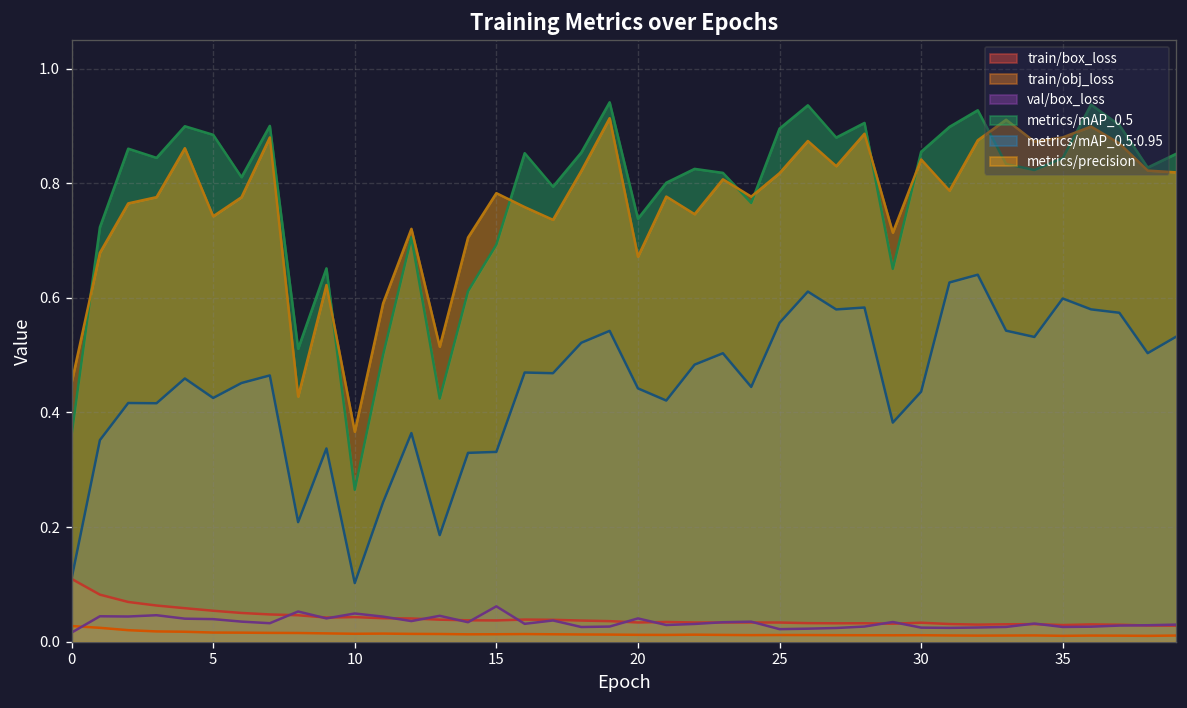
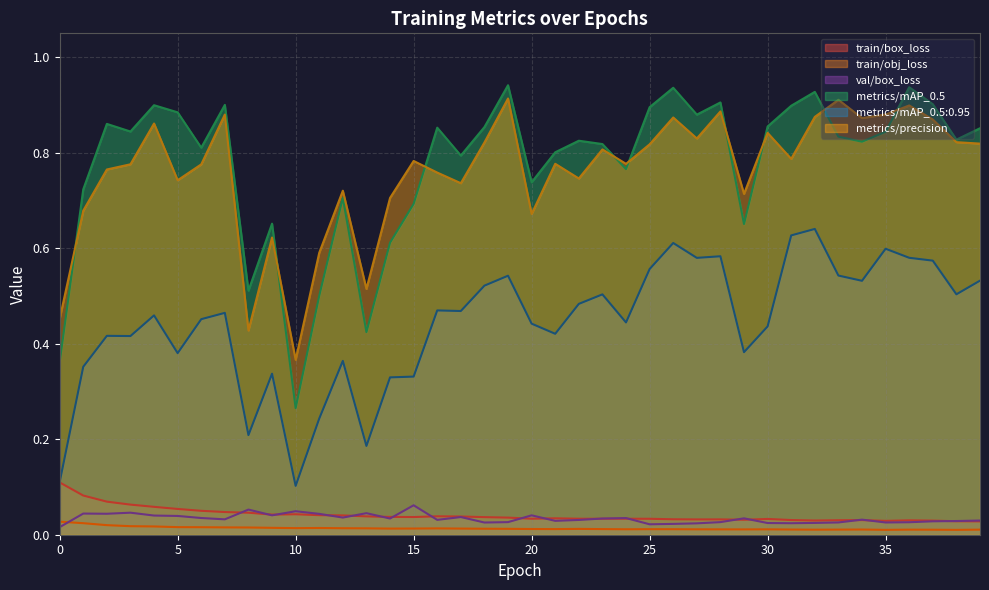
metrics/mAP_0.5:0.95, 5: 0.43 -> 0.38
